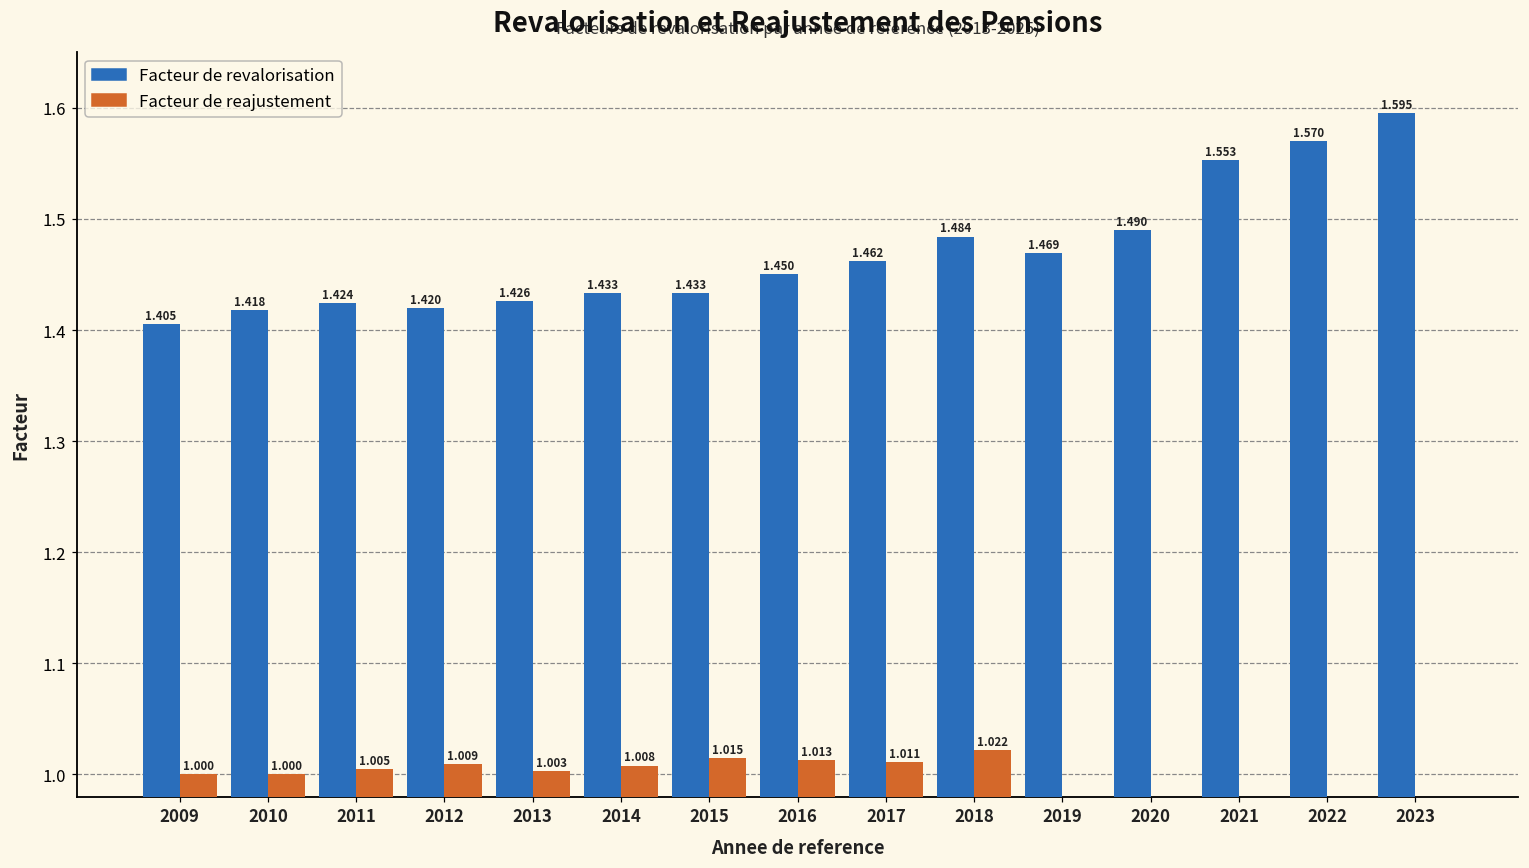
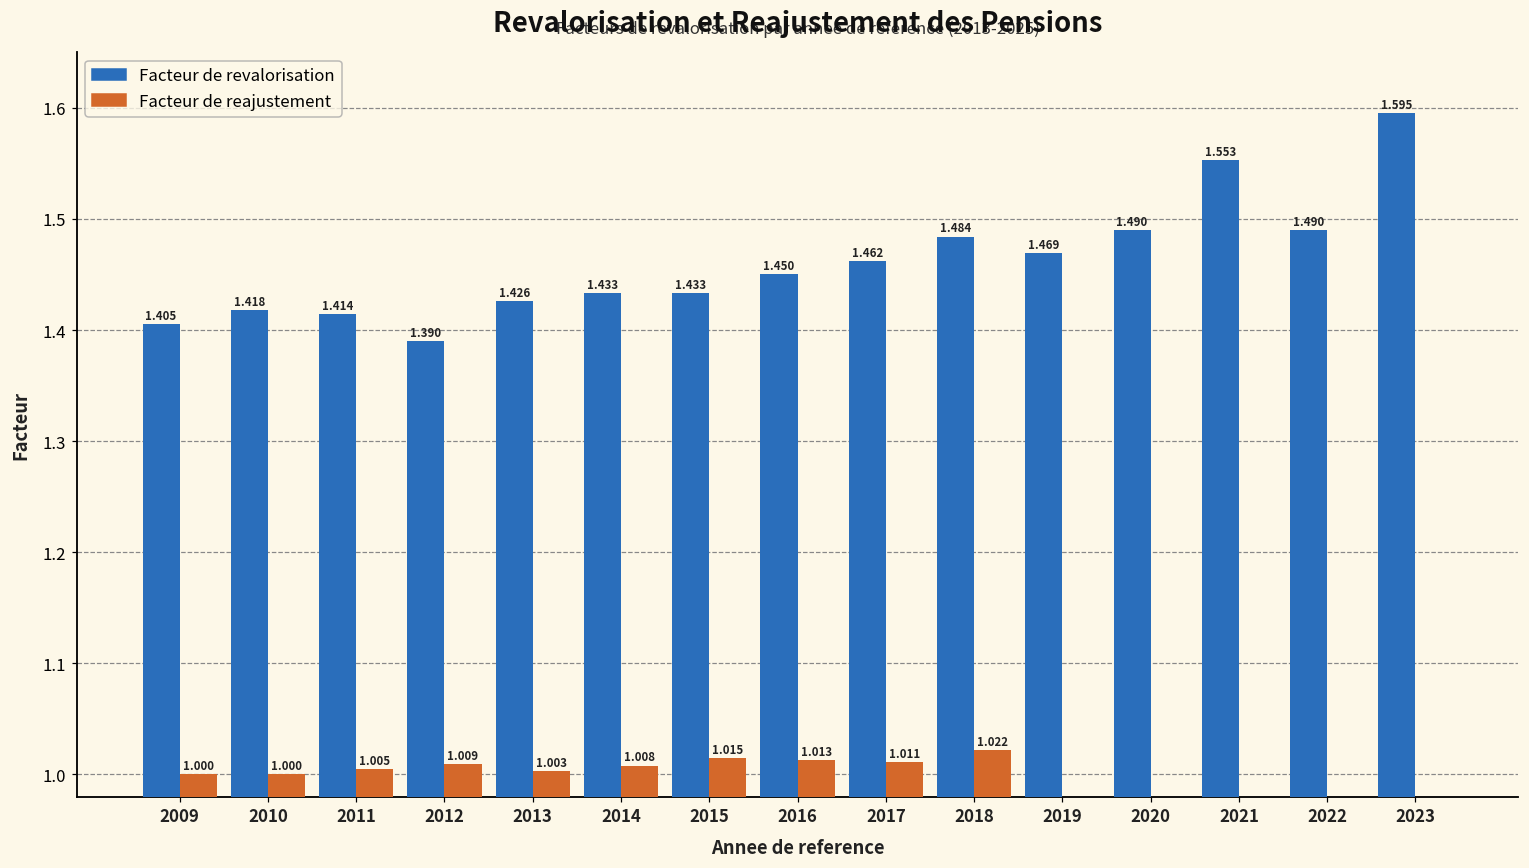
Facteur de revalorisation, 2011: 1.424 -> 1.414
Facteur de revalorisation, 2012: 1.420 -> 1.390
Facteur de revalorisation, 2022: 1.570 -> 1.490
